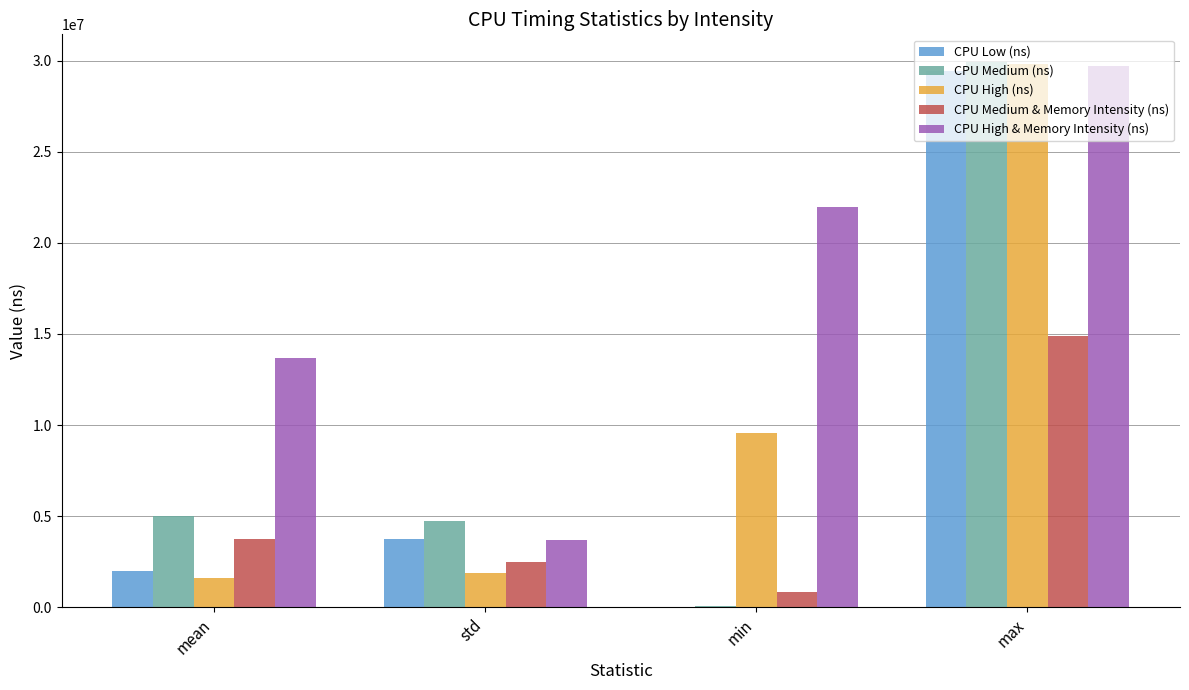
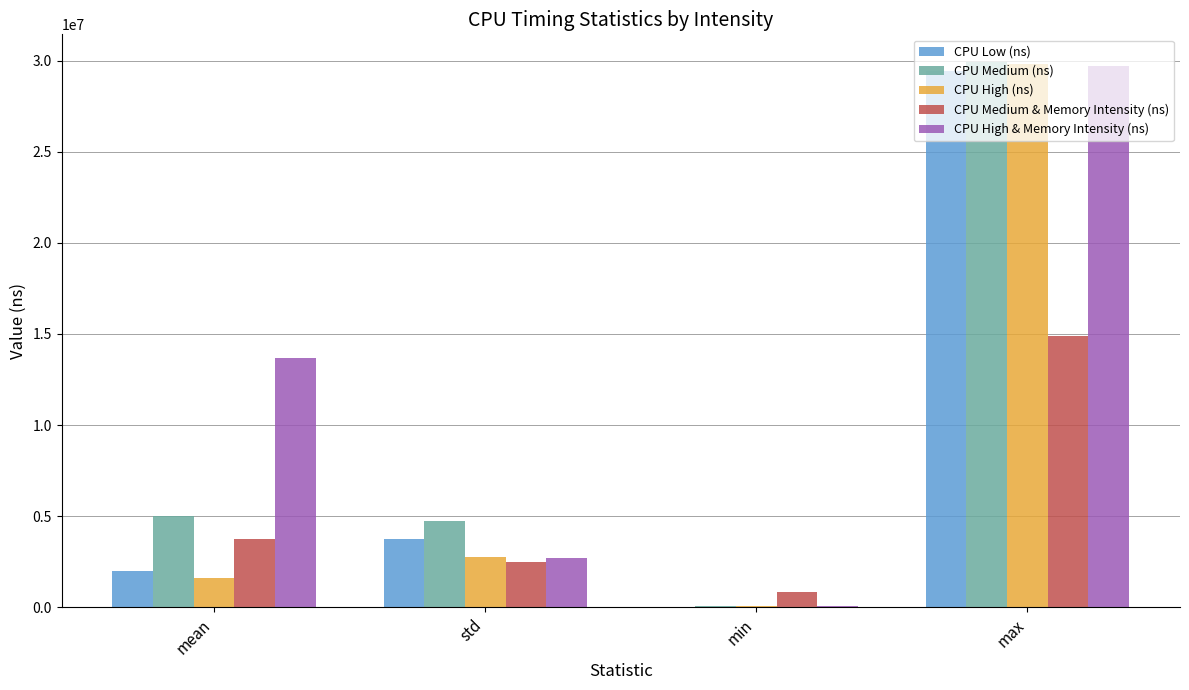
CPU High (ns), std: 1900000 -> 2800000
CPU High & Memory Intensity (ns), std: 3700000 -> 2700000
CPU High (ns), min: 9600000 -> 0
CPU High & Memory Intensity (ns), min: 22000000 -> 100000
